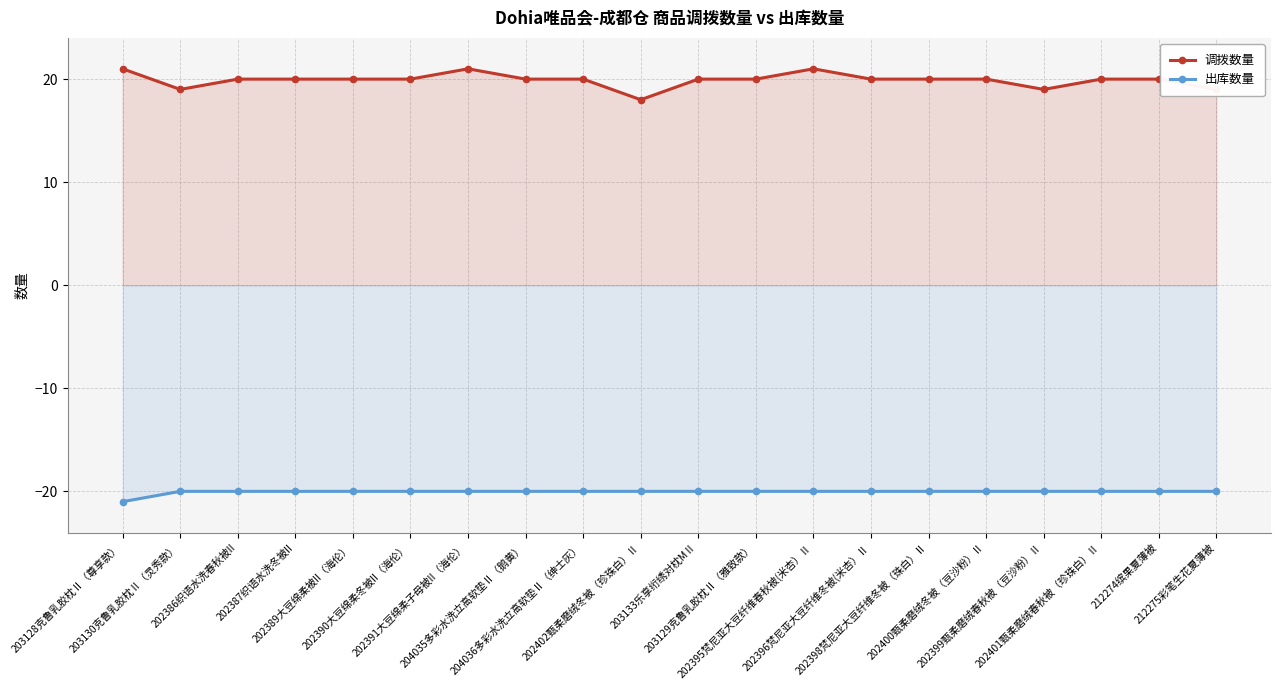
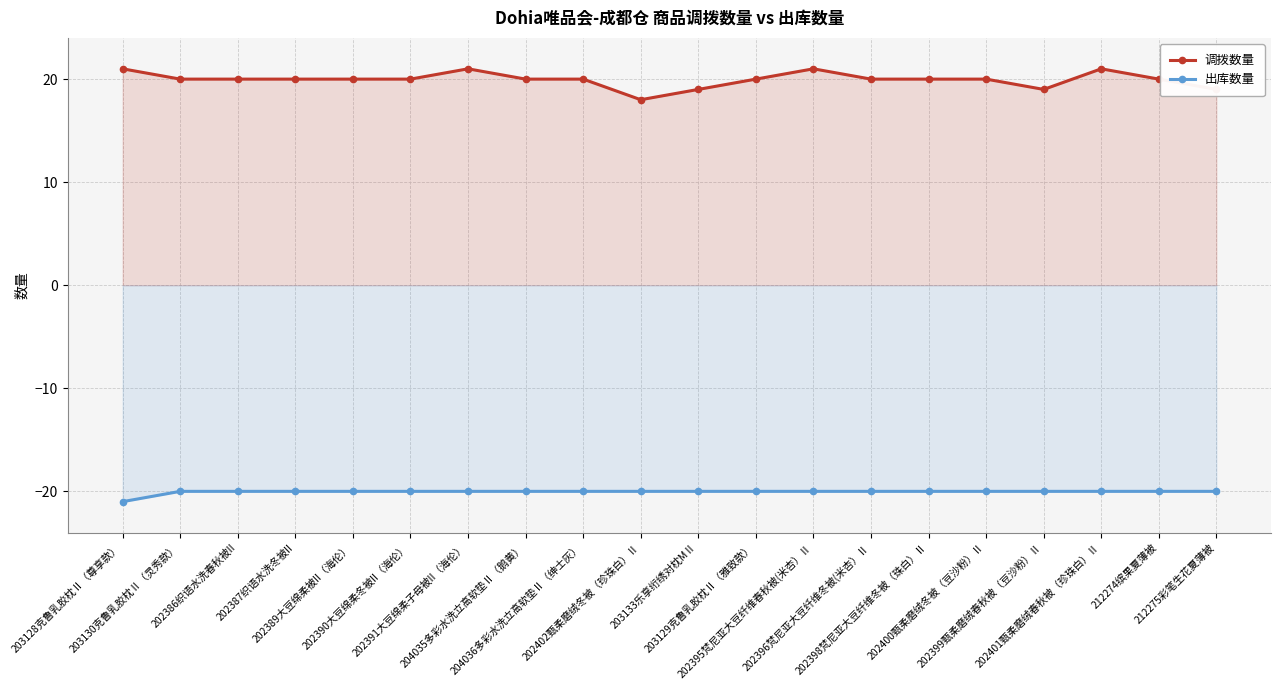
调拨数量, 203130克鲁乳胶枕Ⅱ（灵秀款）: 19 -> 20
调拨数量, 203133乐享绗绣对枕MⅡ: 20 -> 19
调拨数量, 202401甄柔磨绒春秋被（珍珠白）Ⅱ: 20 -> 21
